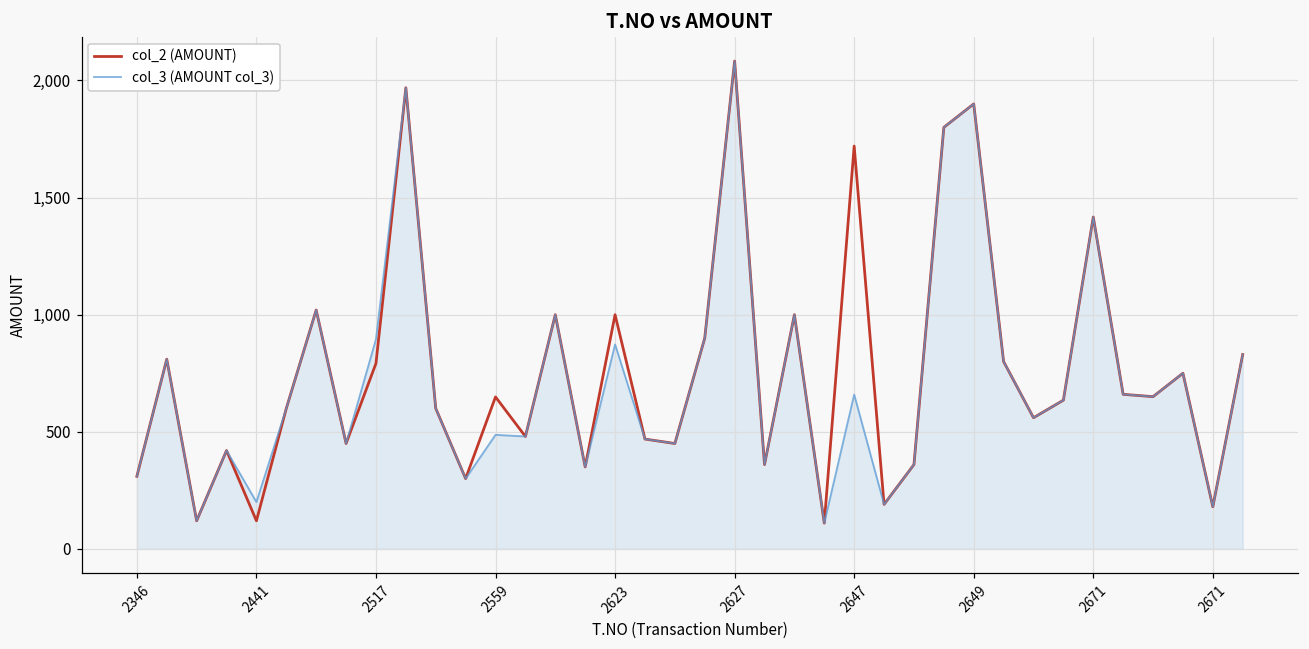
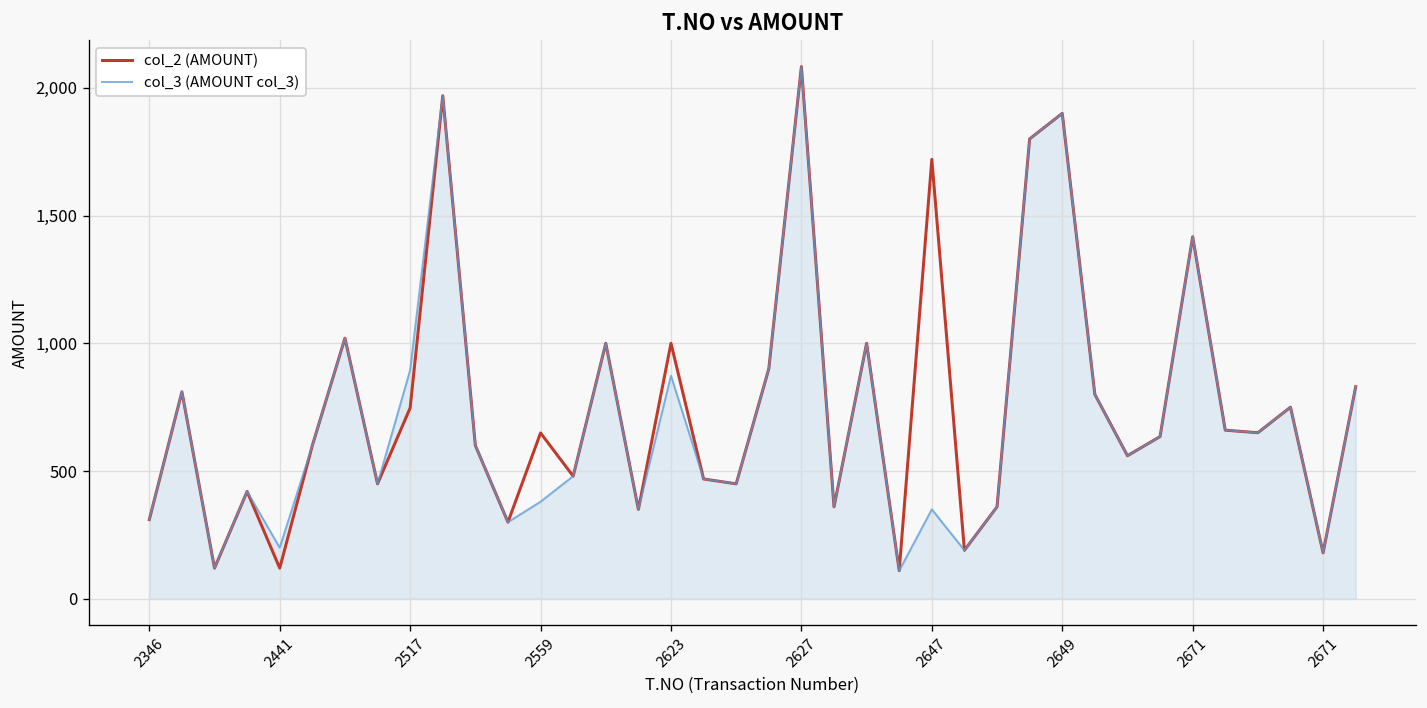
col_2 (AMOUNT), 2517: 790 -> 750
col_3 (AMOUNT col_3), 2559: 490 -> 380
col_3 (AMOUNT col_3), 2647: 660 -> 350
